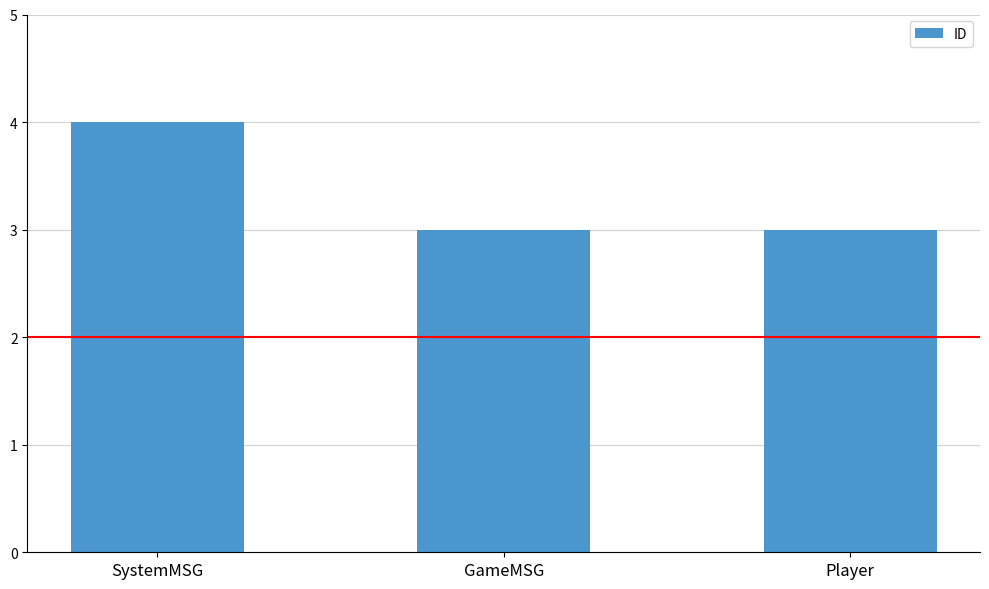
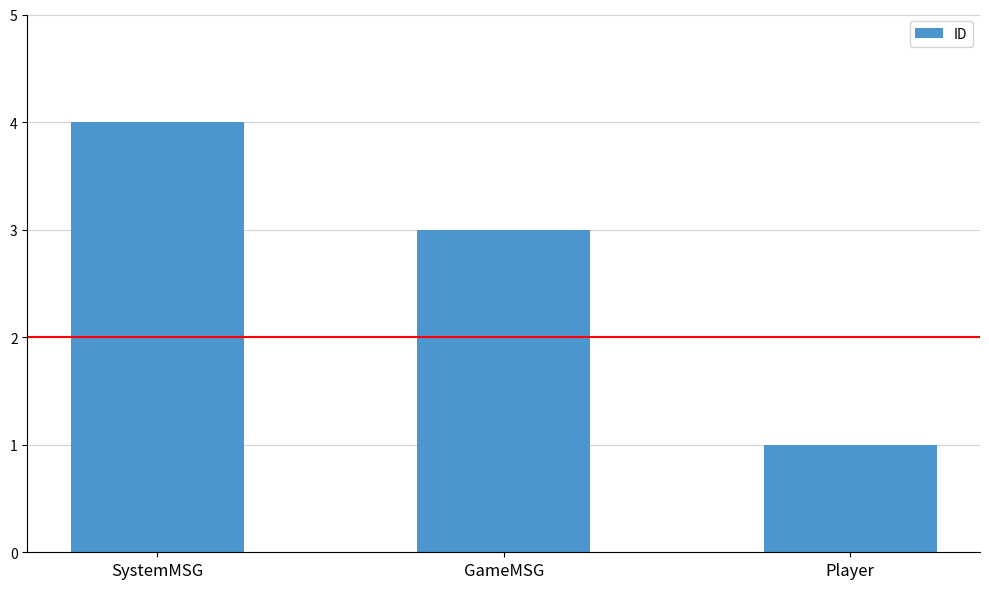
Player: 3 -> 1
